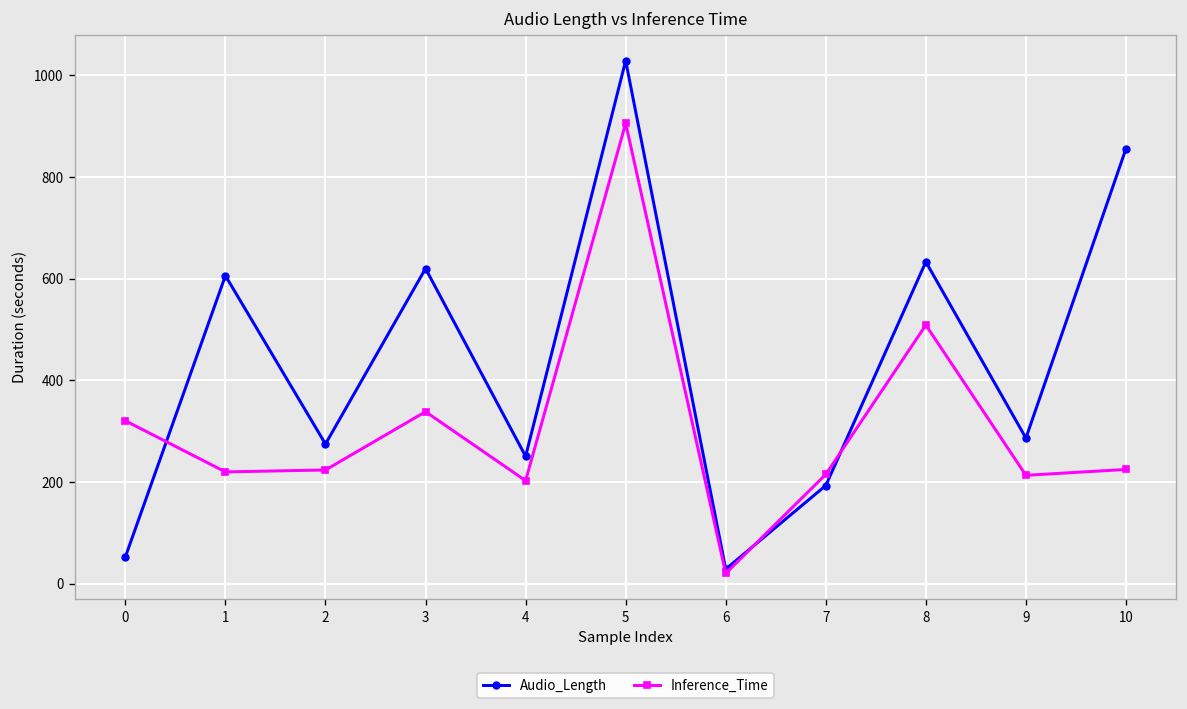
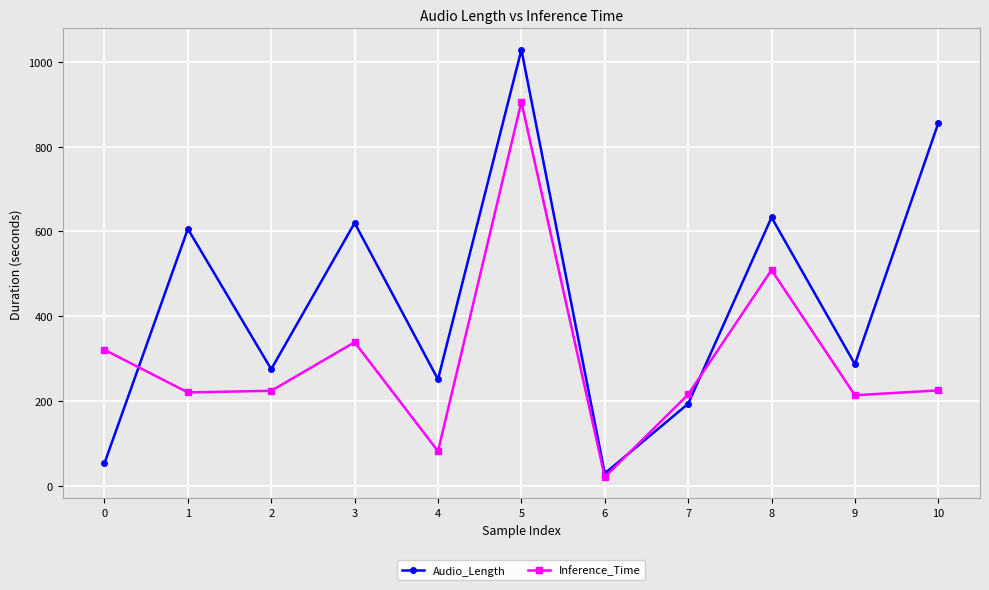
Inference_Time, 4: 200 -> 80
